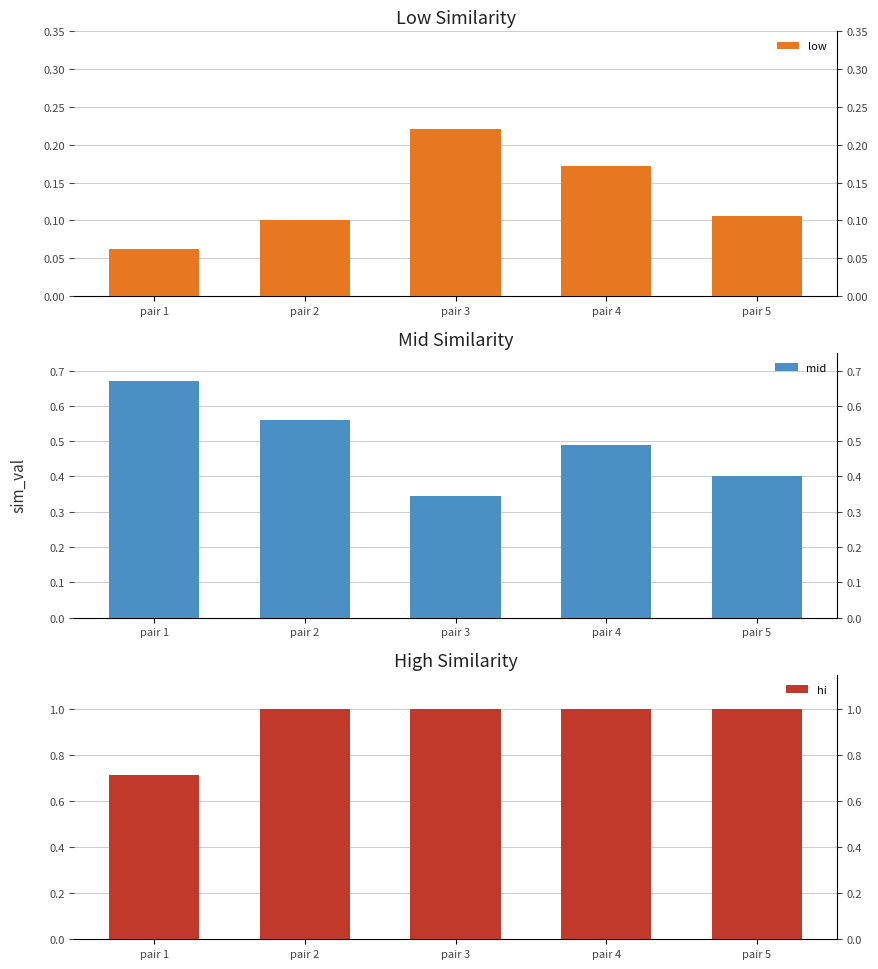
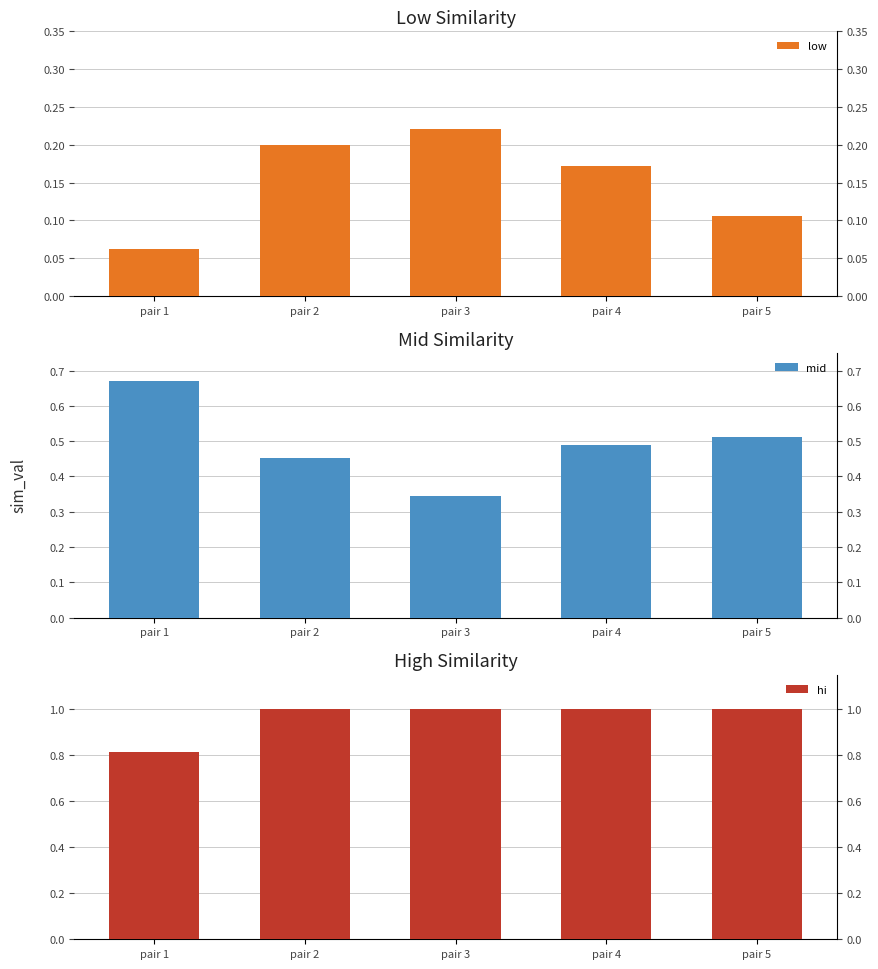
Low Similarity, pair 2: 0.1 -> 0.2
Mid Similarity, pair 2: 0.56 -> 0.45
Mid Similarity, pair 5: 0.40 -> 0.51
High Similarity, pair 1: 0.71 -> 0.81
